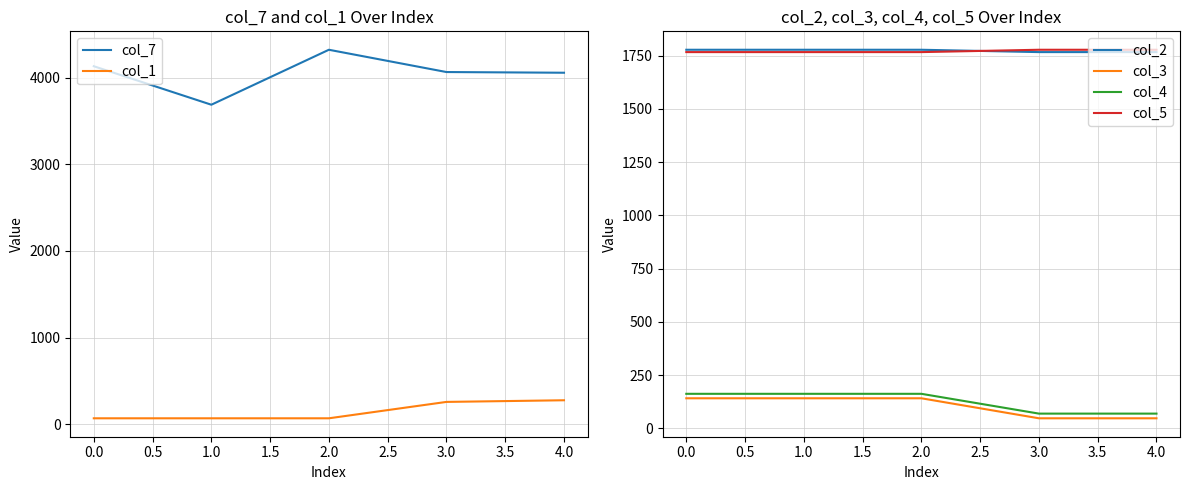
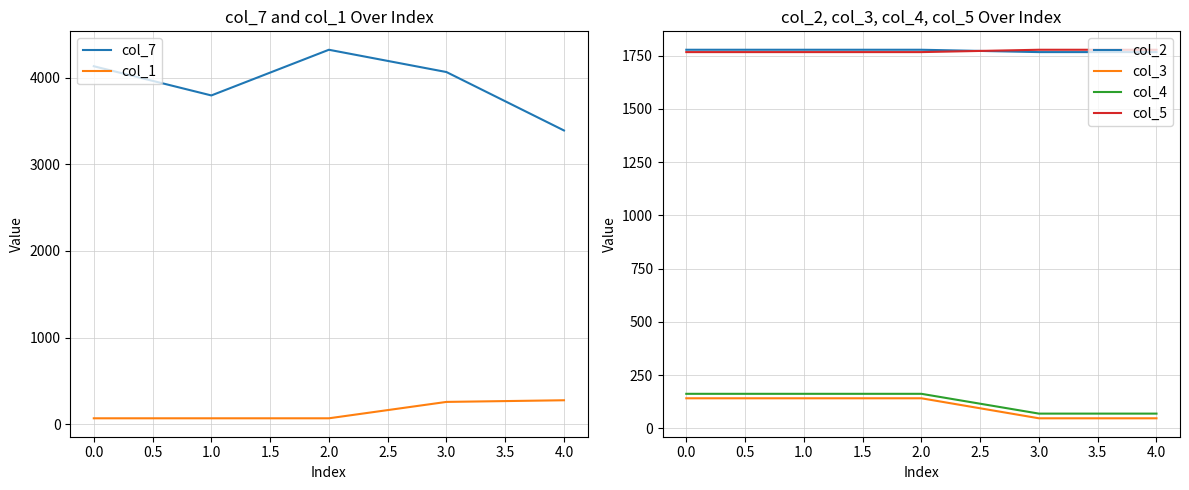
col_7 and col_1 Over Index, col_7, 1.0: 3700 -> 3800
col_7 and col_1 Over Index, col_7, 4.0: 4100 -> 3400
